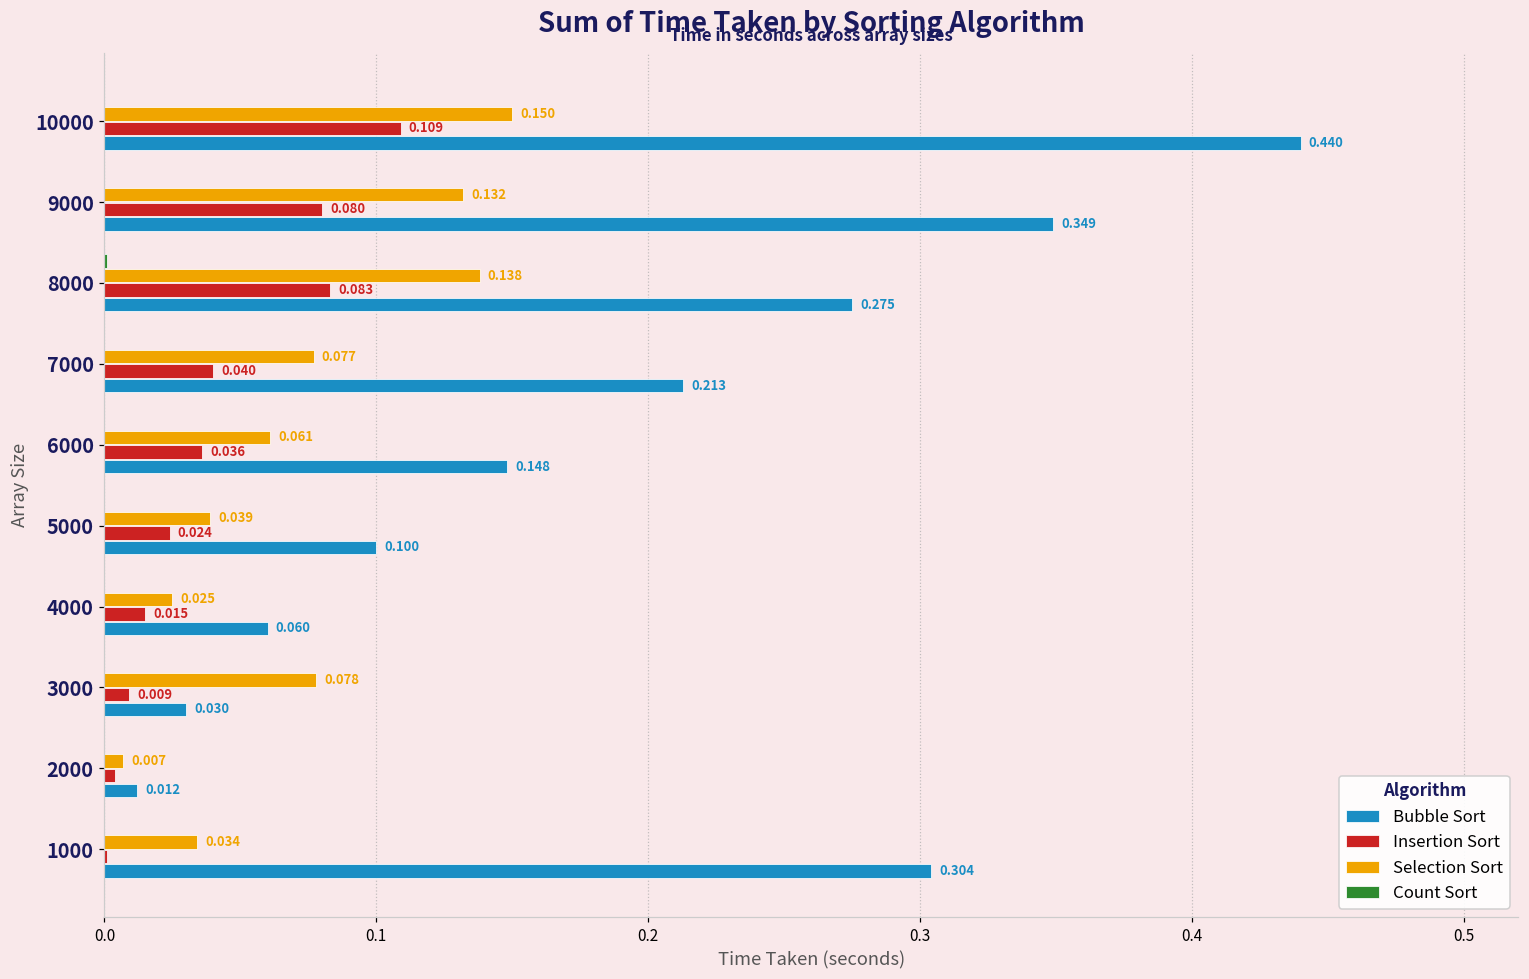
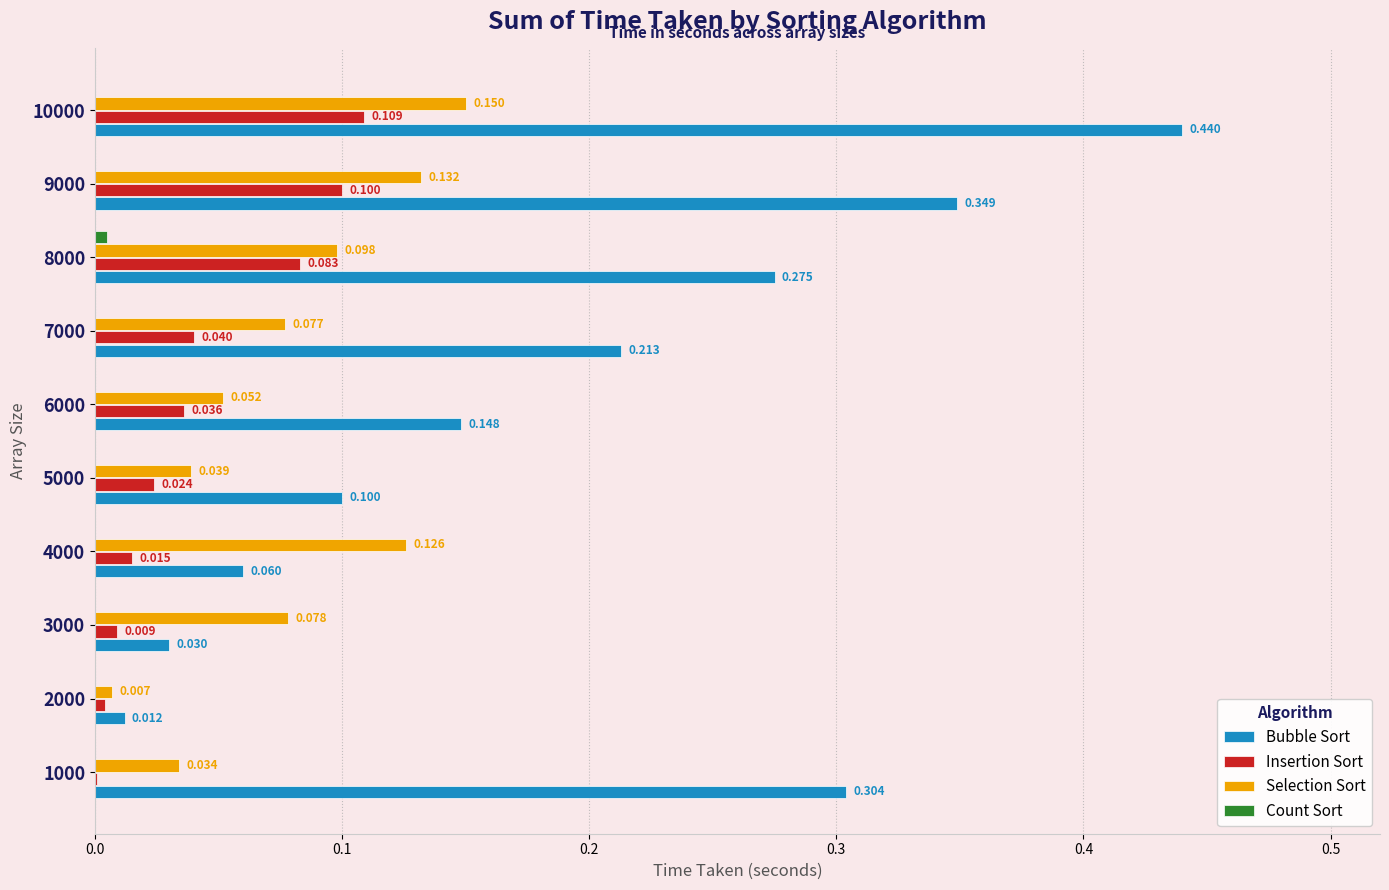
Insertion Sort, 9000: 0.080 -> 0.100
Count Sort, 8000: 0.001 -> 0.005
Selection Sort, 8000: 0.138 -> 0.098
Selection Sort, 6000: 0.061 -> 0.052
Selection Sort, 4000: 0.025 -> 0.126
